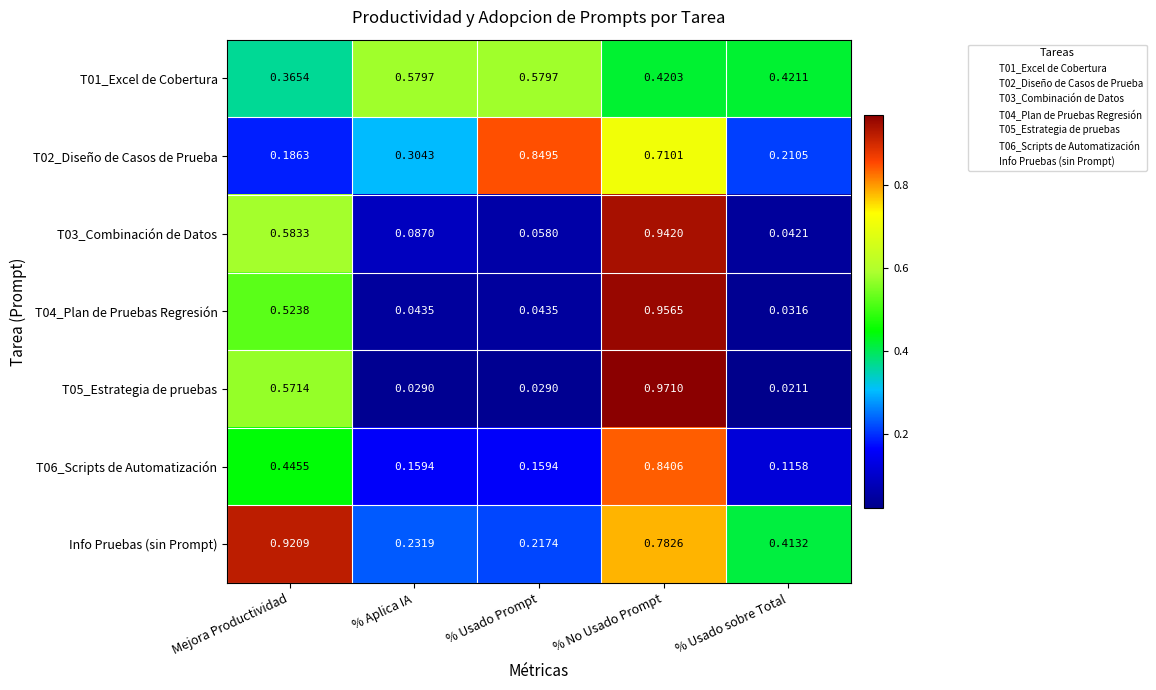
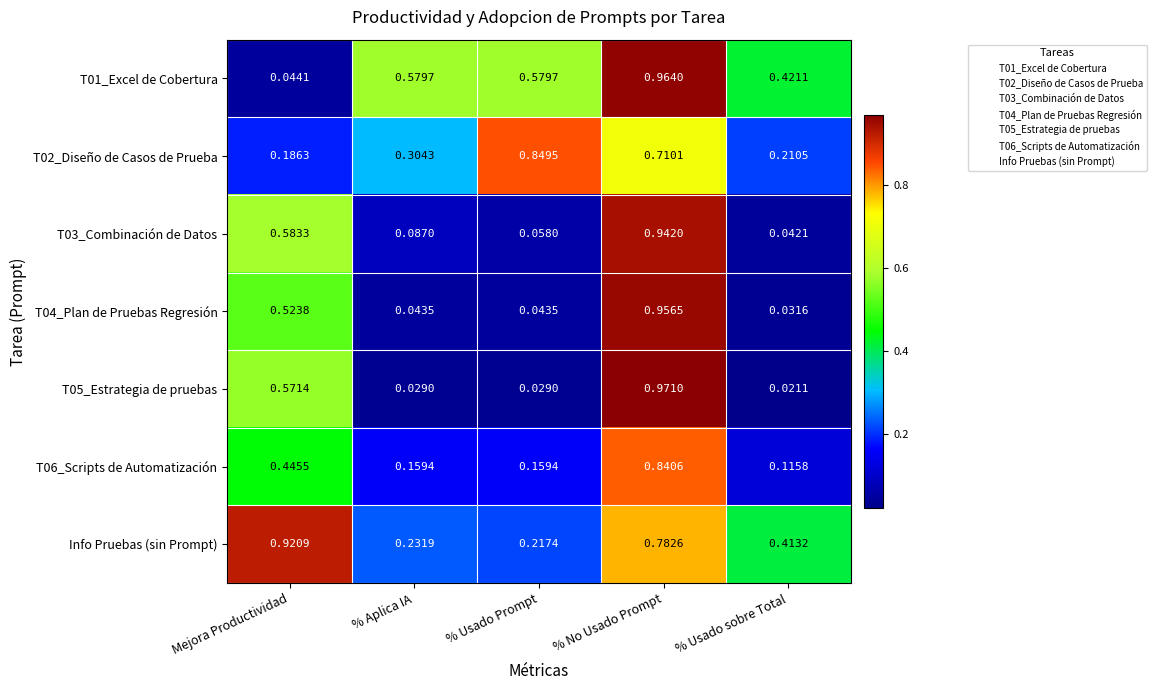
T01_Excel de Cobertura, Mejora Productividad: 0.3654 -> 0.0441
T01_Excel de Cobertura, % No Usado Prompt: 0.4203 -> 0.9640
